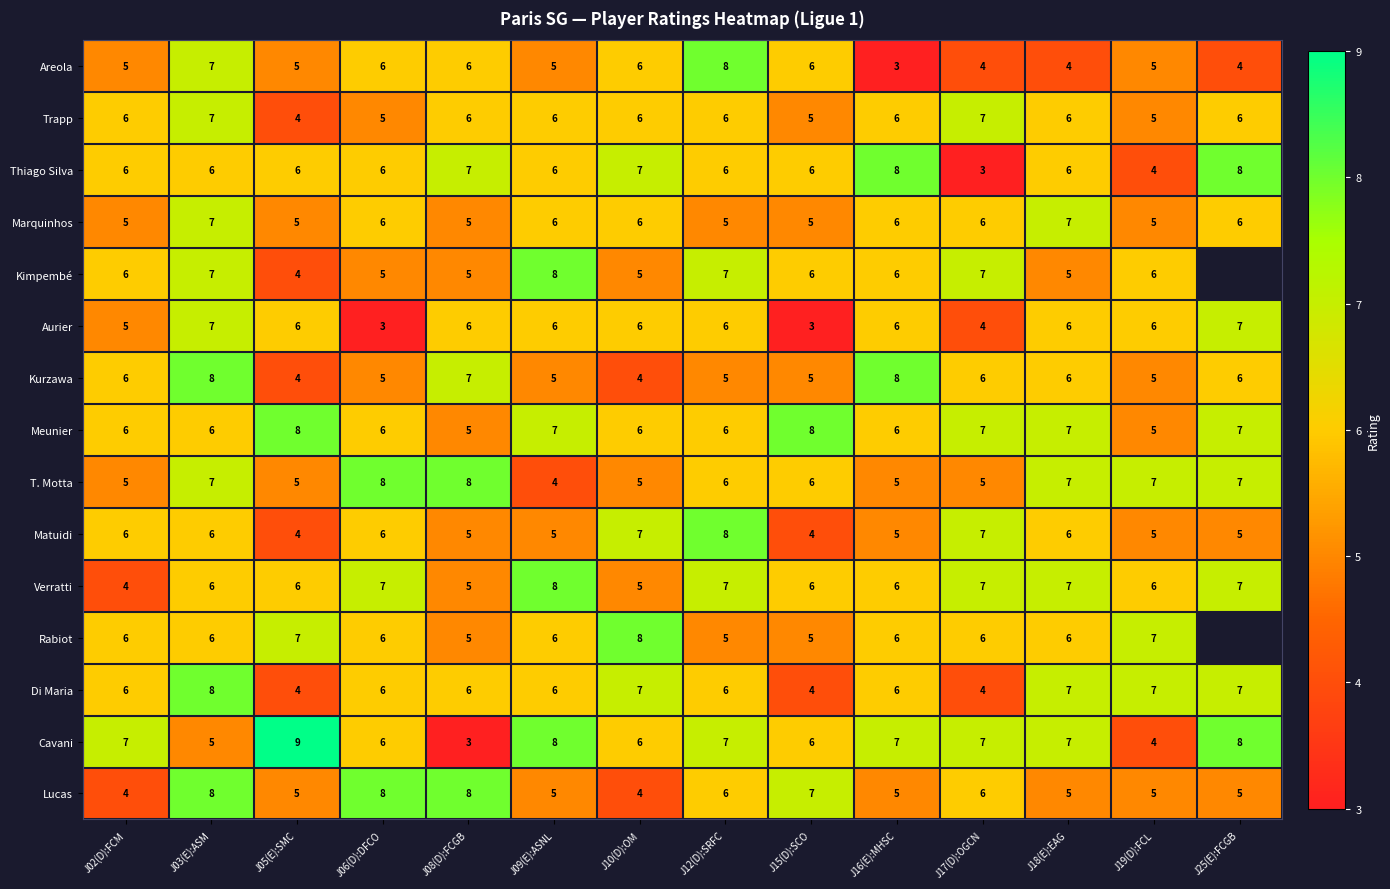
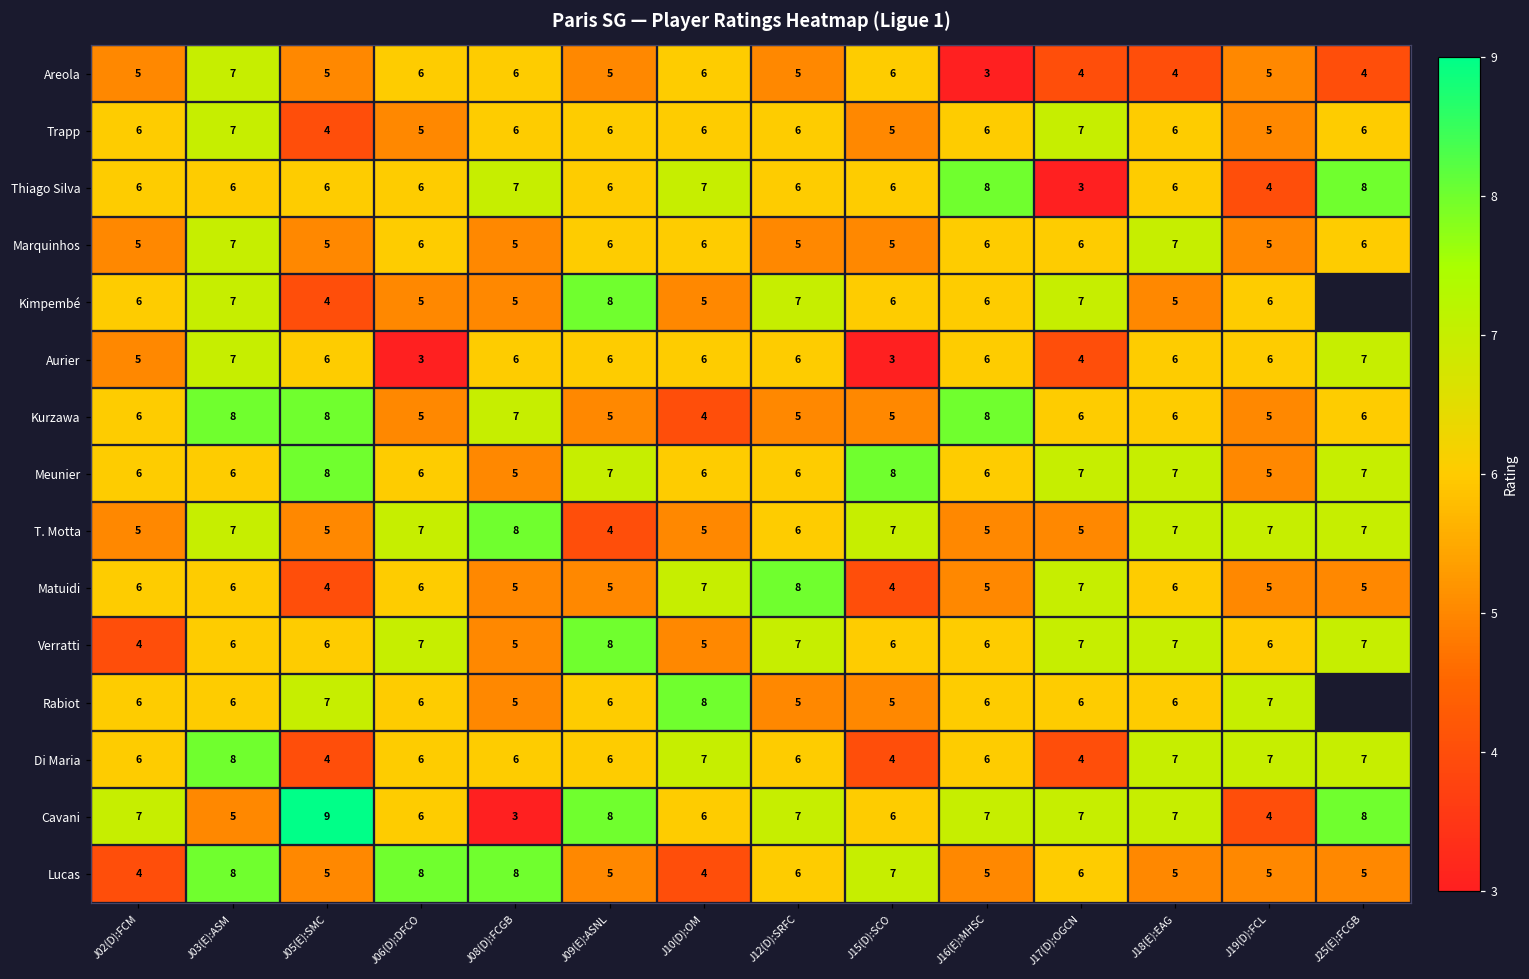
Areola, J12(D):SRFC: 8 -> 5
Kurzawa, J05(E):SMC: 4 -> 8
T. Motta, J06(D):DFCO: 8 -> 7
T. Motta, J15(D):SCO: 6 -> 7
